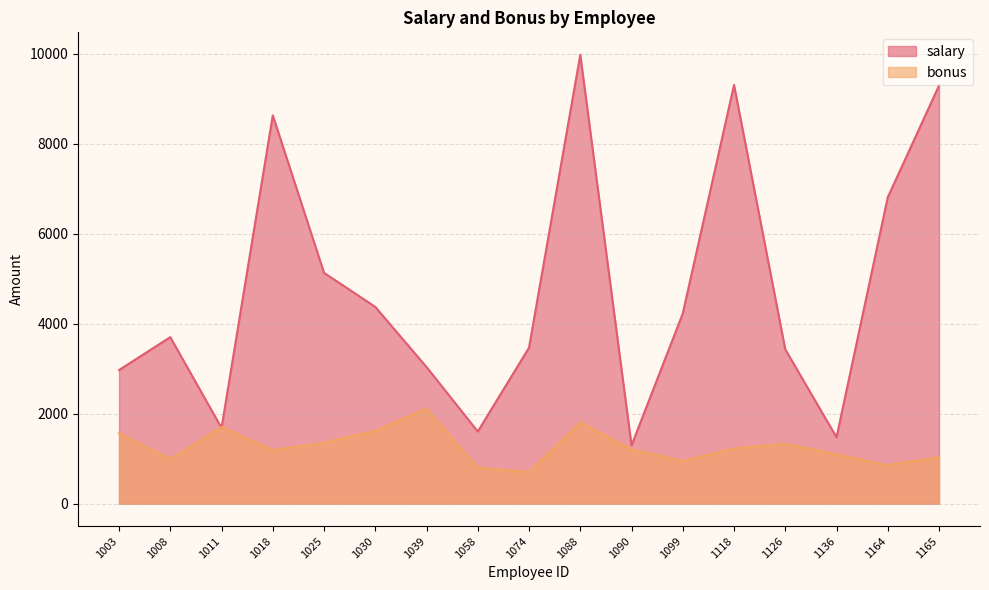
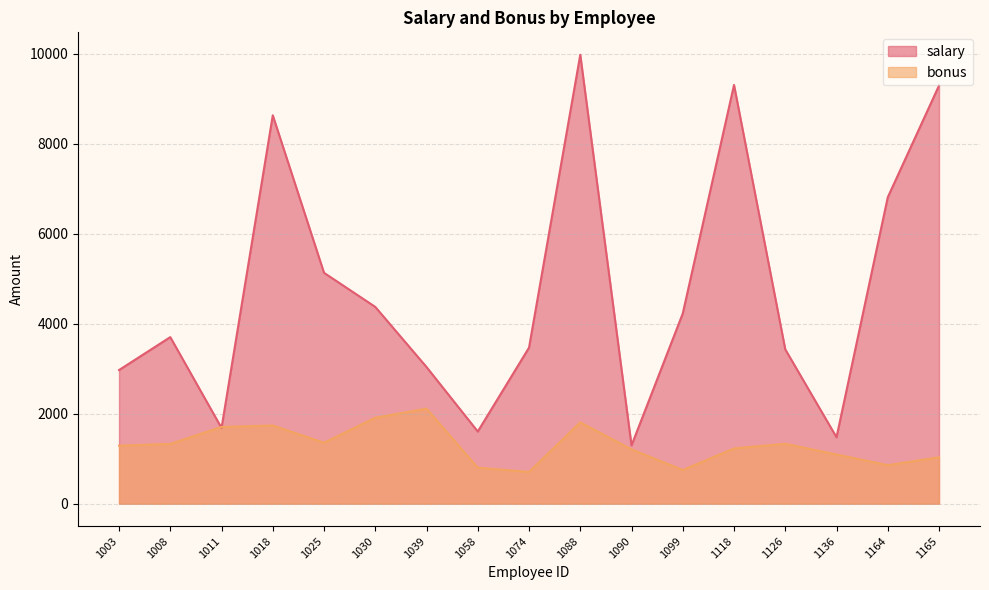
bonus, 1003: 1600 -> 1300
bonus, 1008: 1000 -> 1300
bonus, 1018: 1200 -> 1700
bonus, 1030: 1600 -> 1900
bonus, 1099: 1000 -> 700
